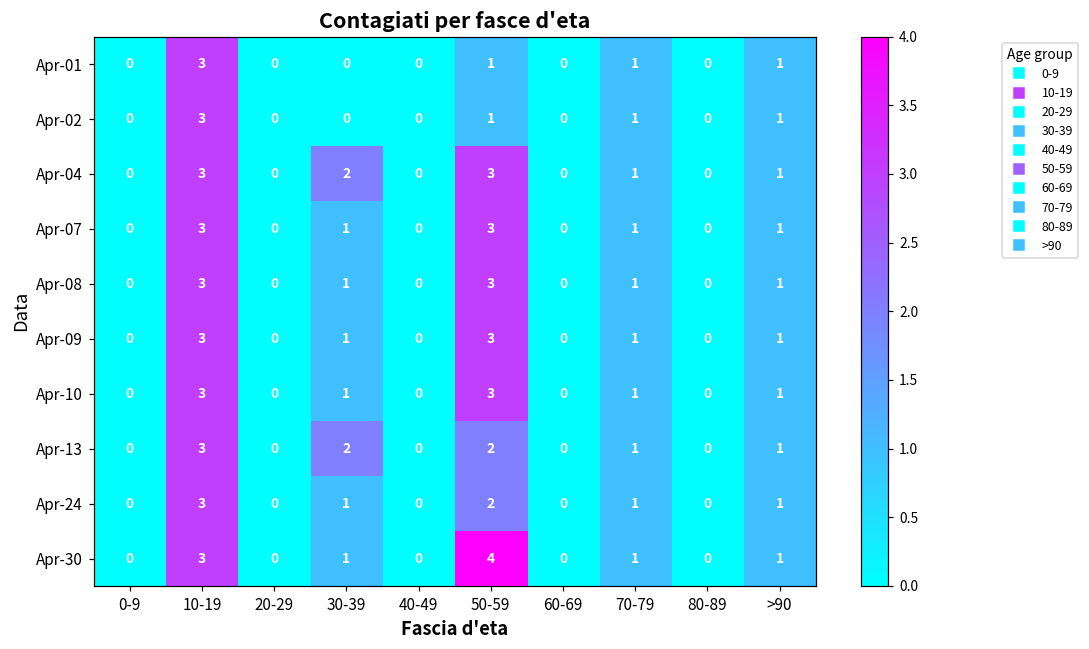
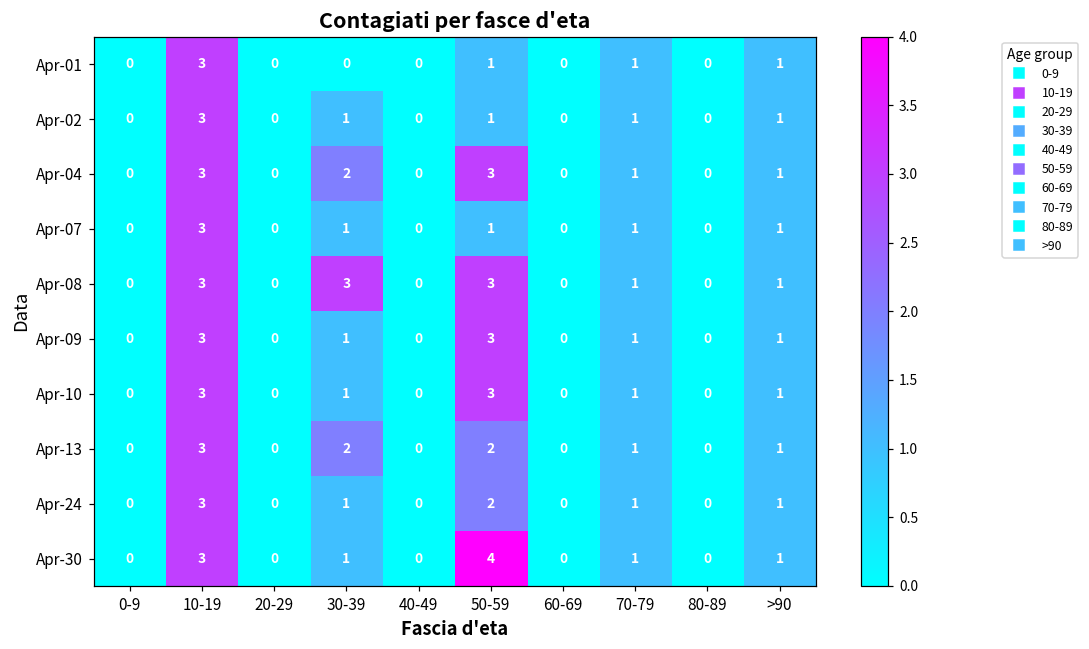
Apr-02, 30-39: 0 -> 1
Apr-07, 50-59: 3 -> 1
Apr-08, 30-39: 1 -> 3
